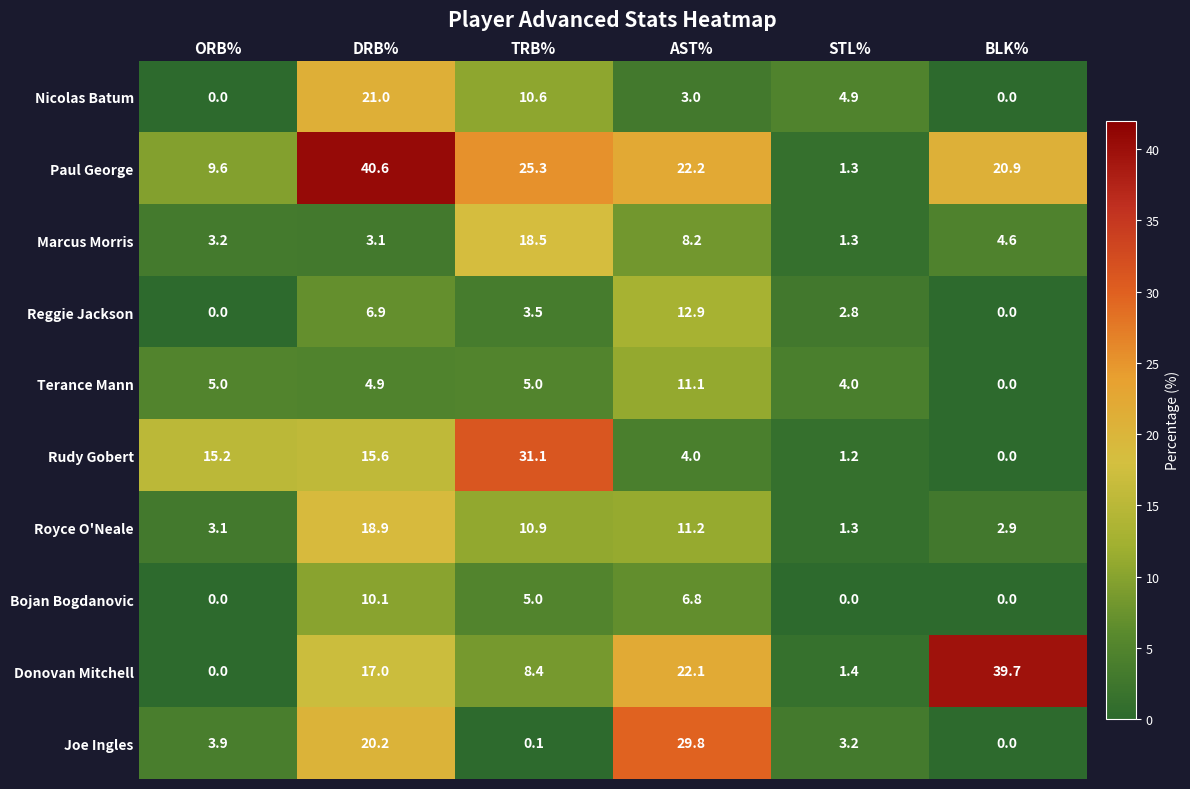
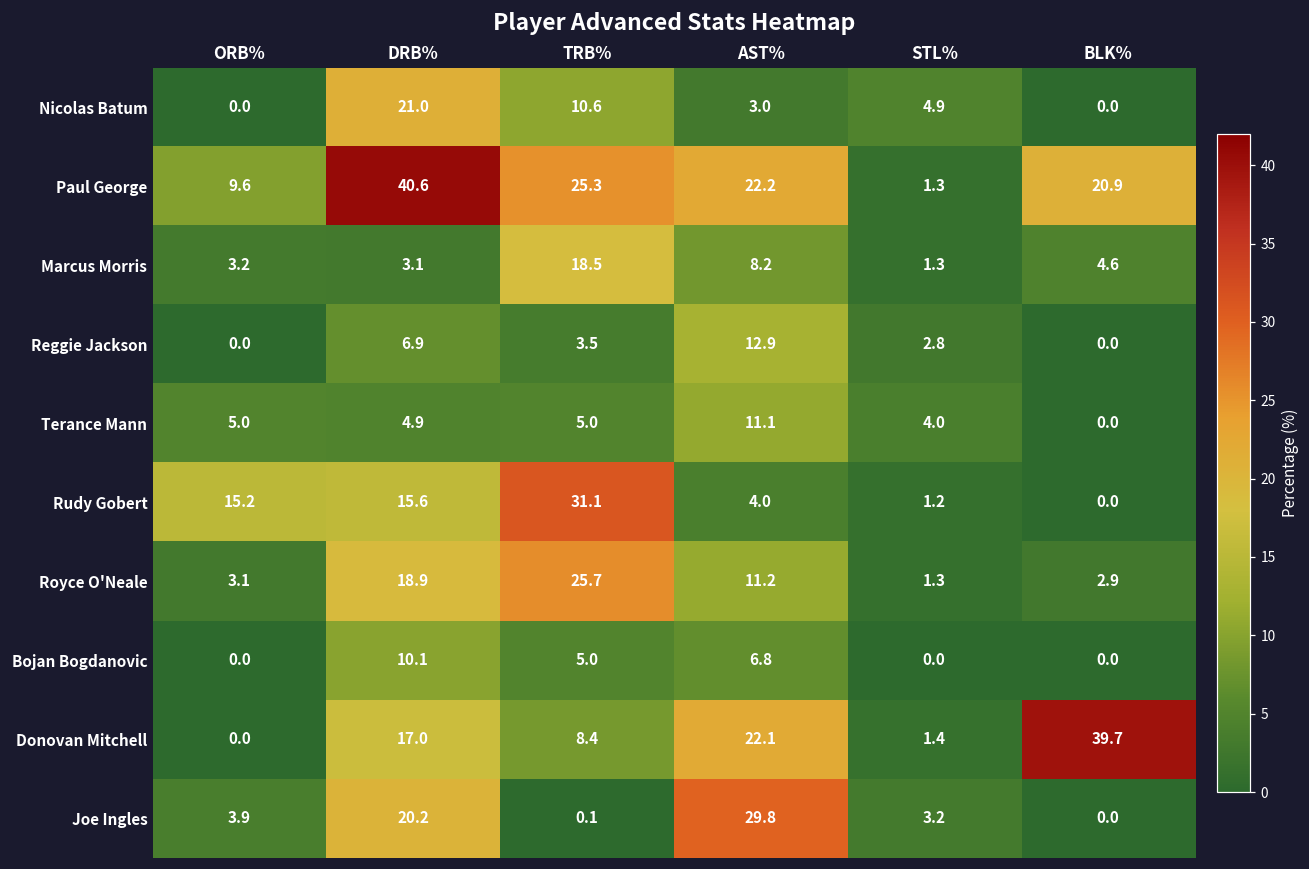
Royce O'Neale, TRB%: 10.9 -> 25.7
